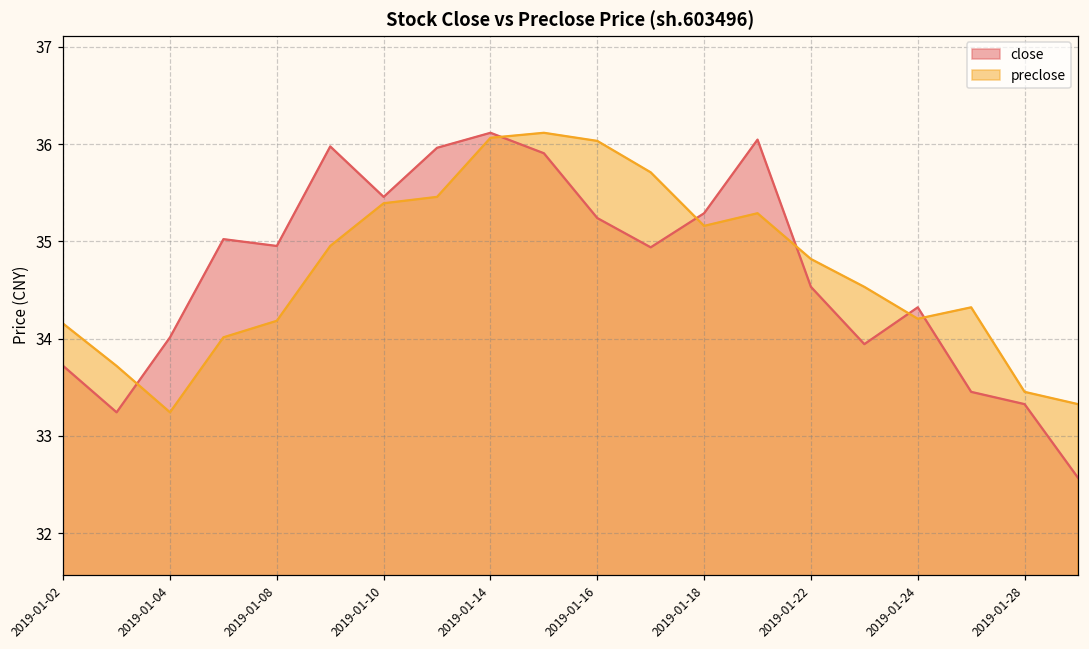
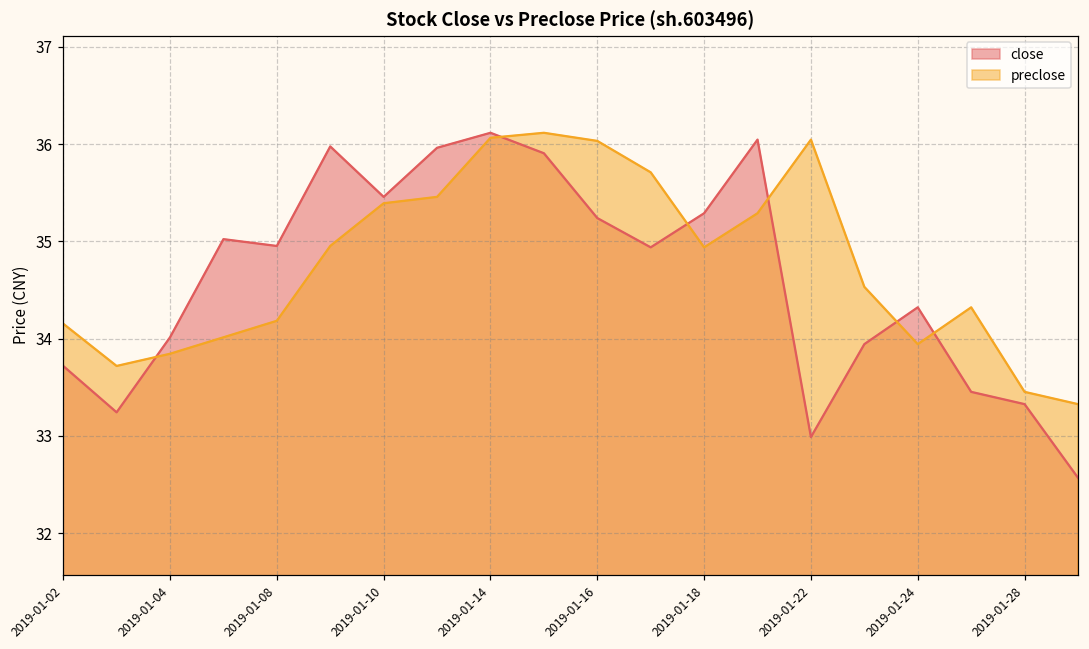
preclose, 2019-01-04: 33.2 -> 33.8
preclose, 2019-01-18: 35.2 -> 34.9
close, 2019-01-22: 34.5 -> 33.0
preclose, 2019-01-22: 34.8 -> 36.0
preclose, 2019-01-24: 34.2 -> 33.9
